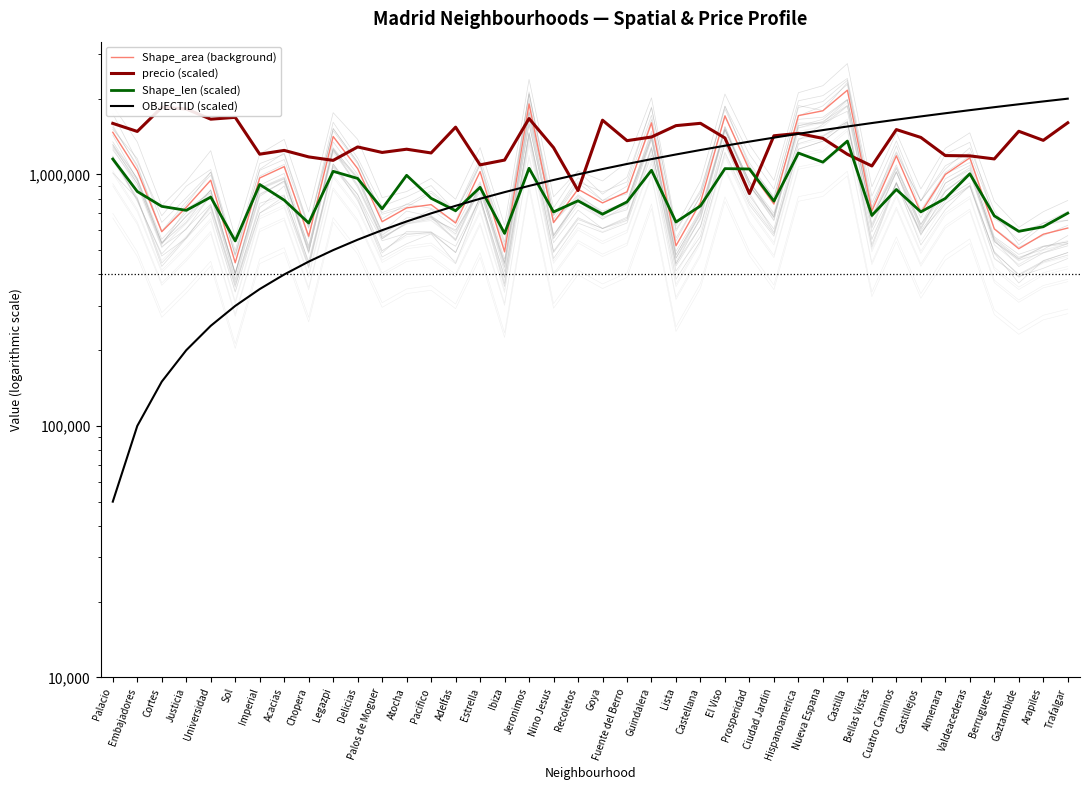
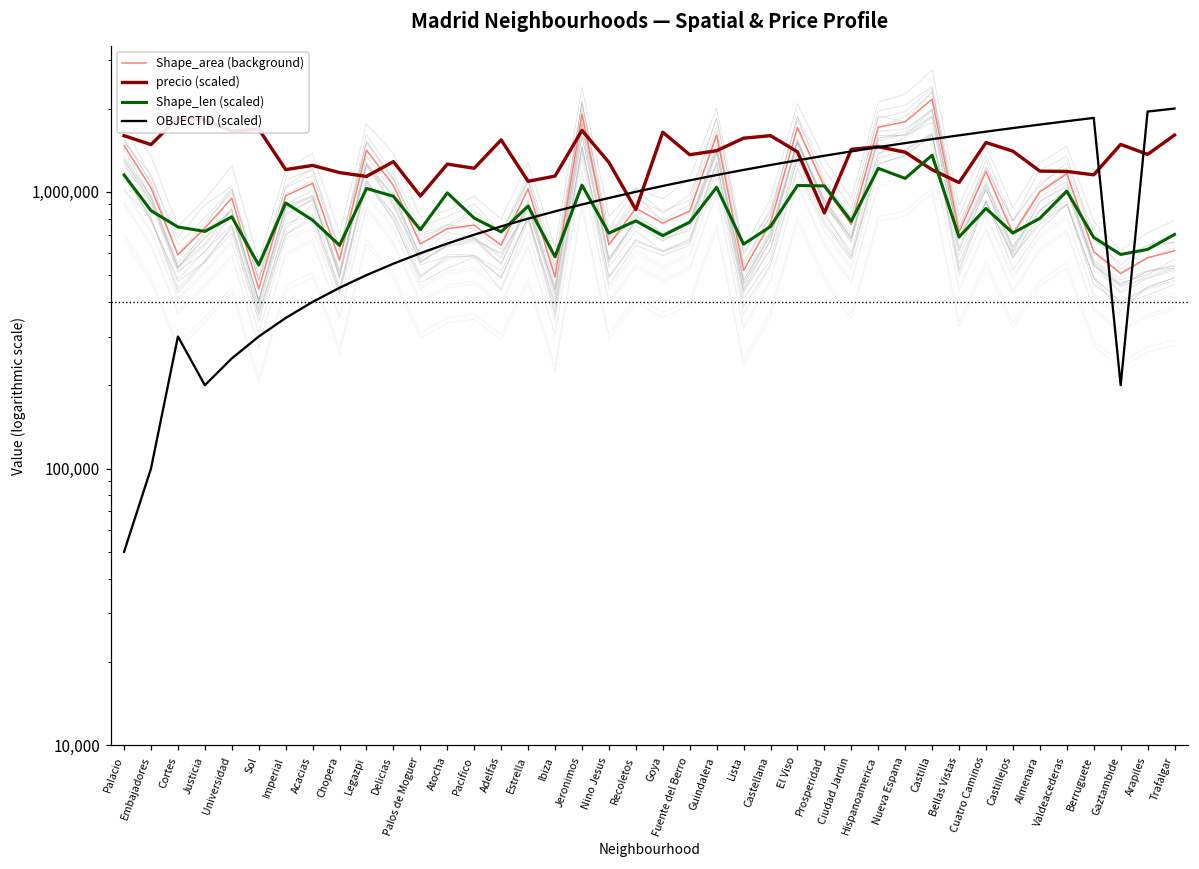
OBJECTID (scaled), Cortes: 150,000 -> 300,000
precio (scaled), Palos de Moguer: 1,200,000 -> 970,000
OBJECTID (scaled), Gaztambide: 1,900,000 -> 200,000
